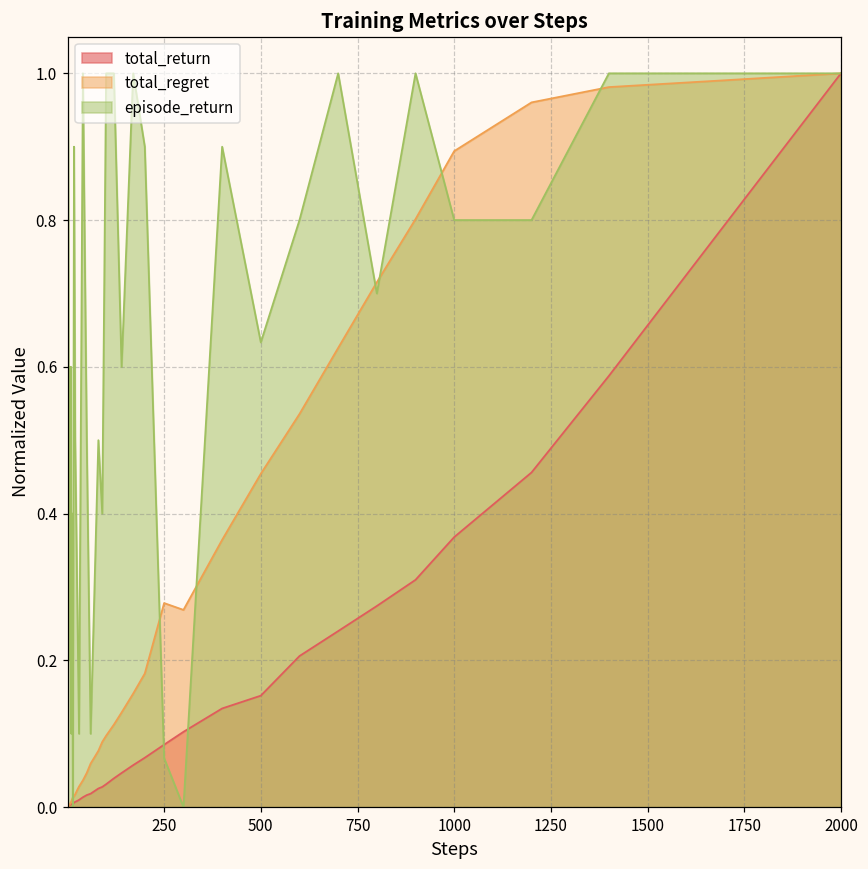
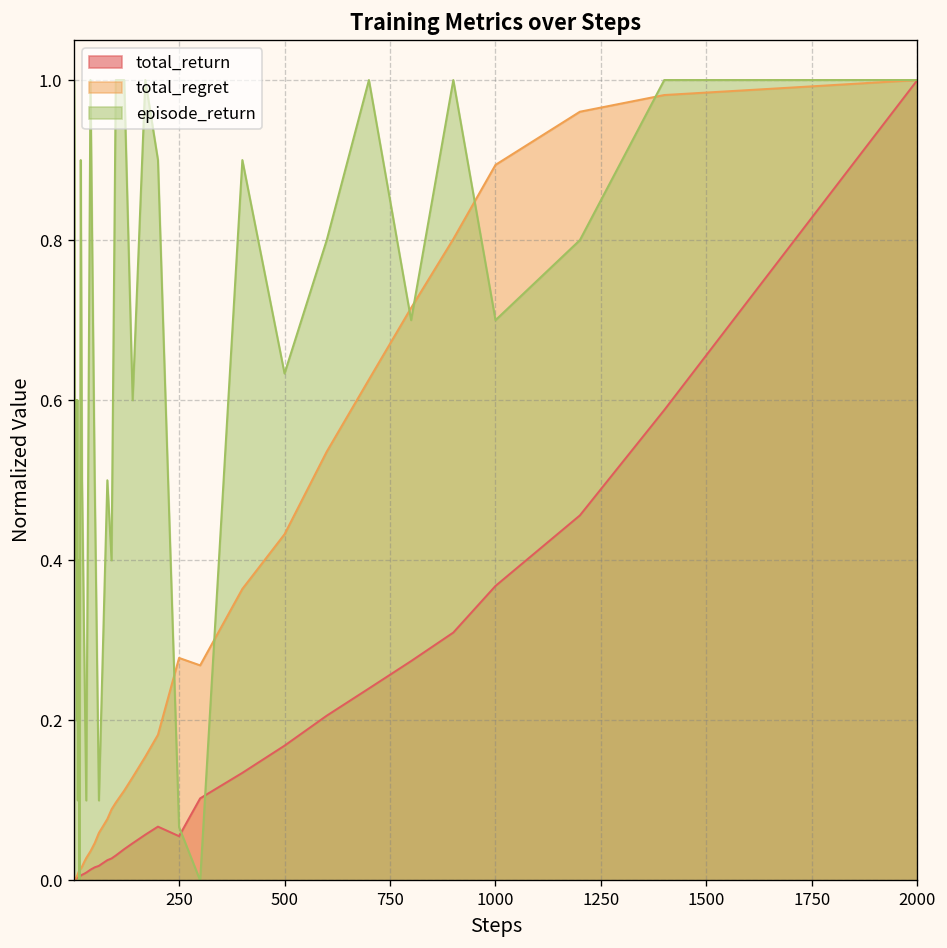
total_return, 250: 0.09 -> 0.06
total_return, 500: 0.15 -> 0.17
total_regret, 500: 0.45 -> 0.43
episode_return, 1000: 0.80 -> 0.70
